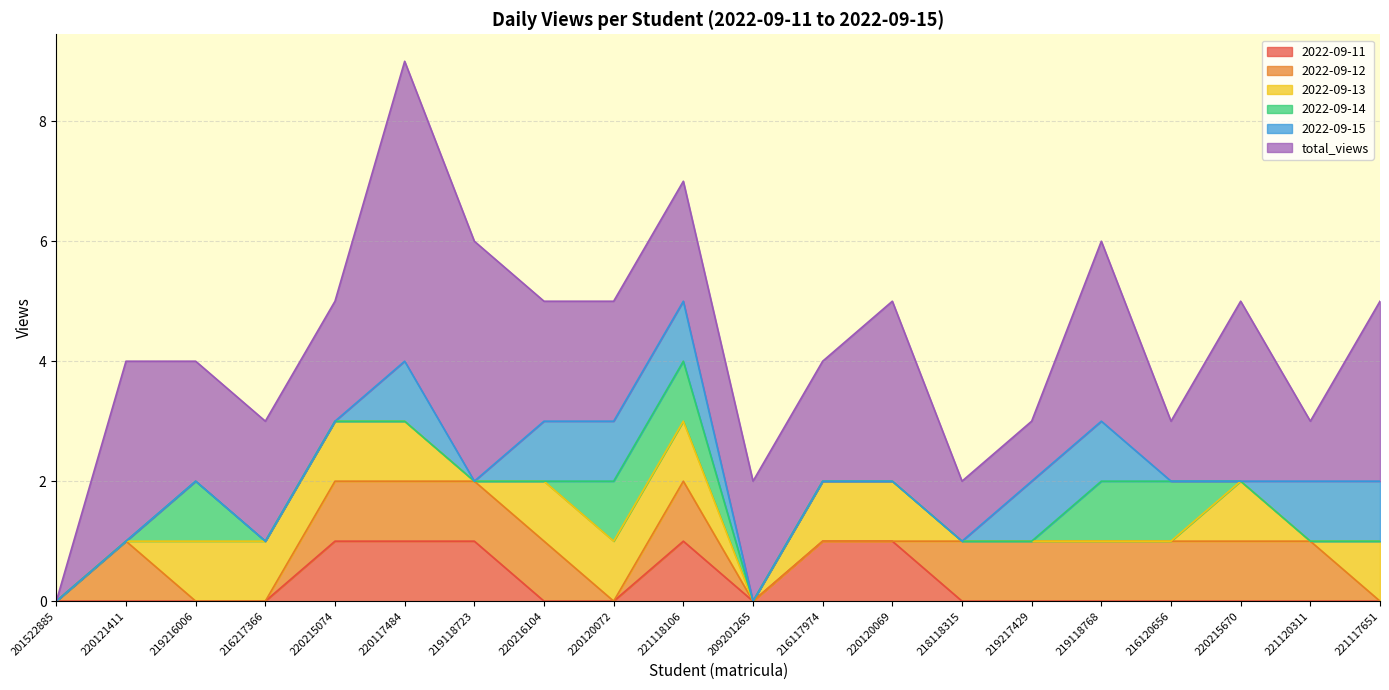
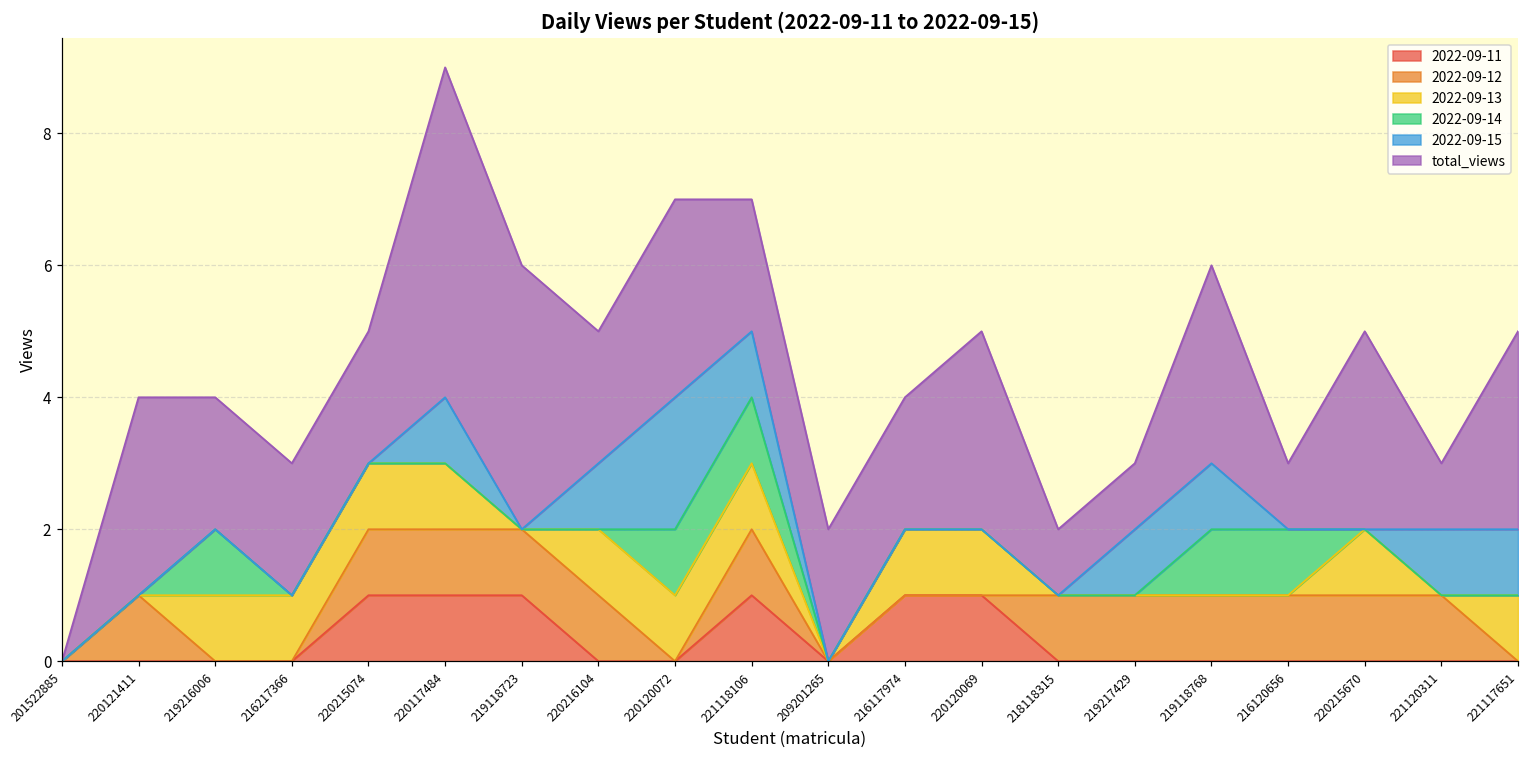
2022-09-15, 220120072: 1 -> 2
total_views, 220120072: 2 -> 3
